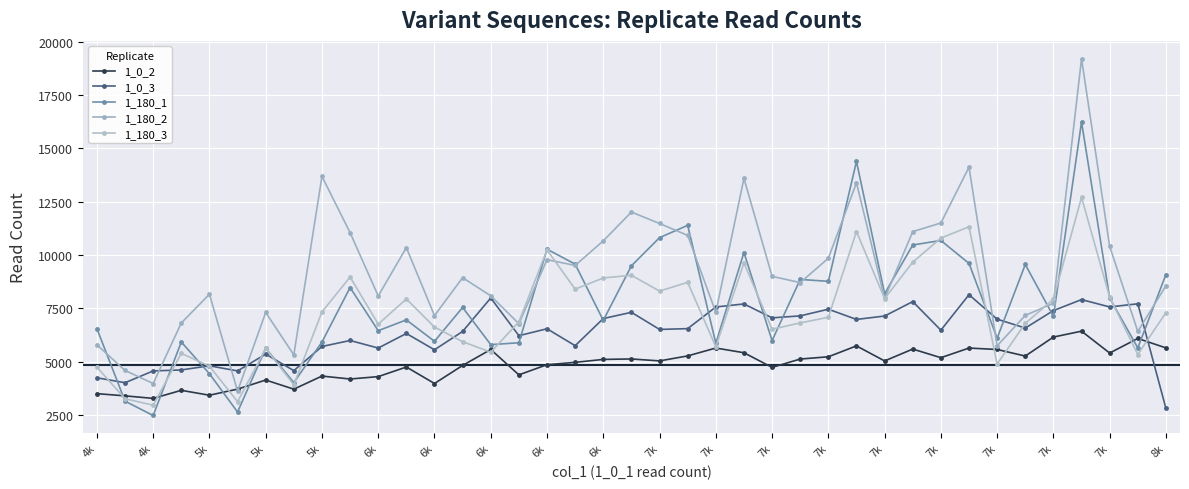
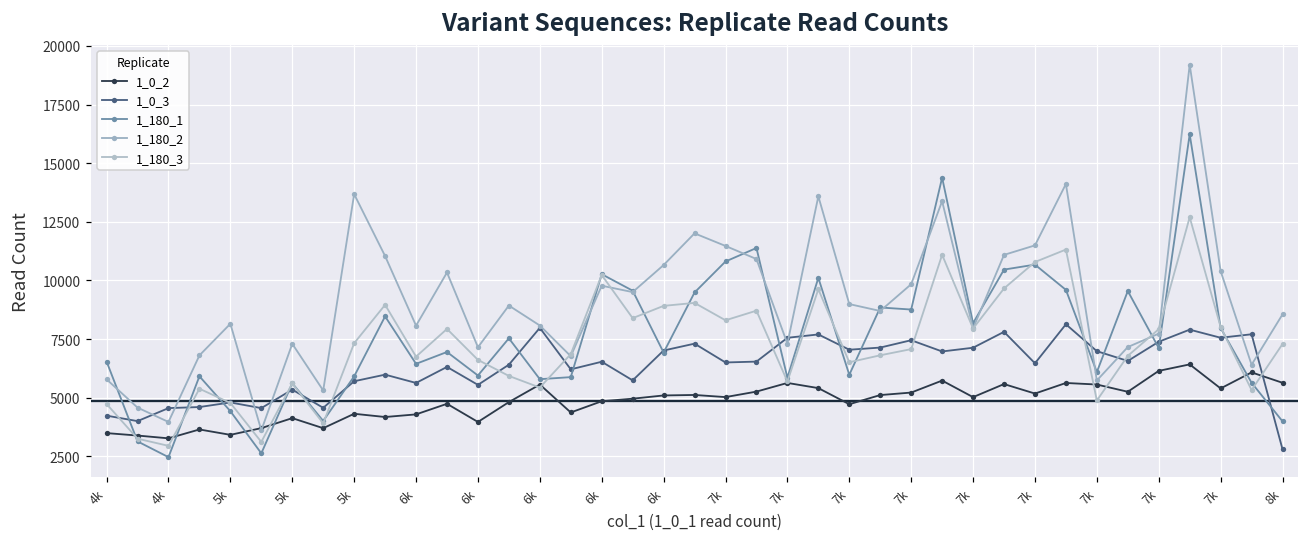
1_180_1, 8k: 9100 -> 4000
